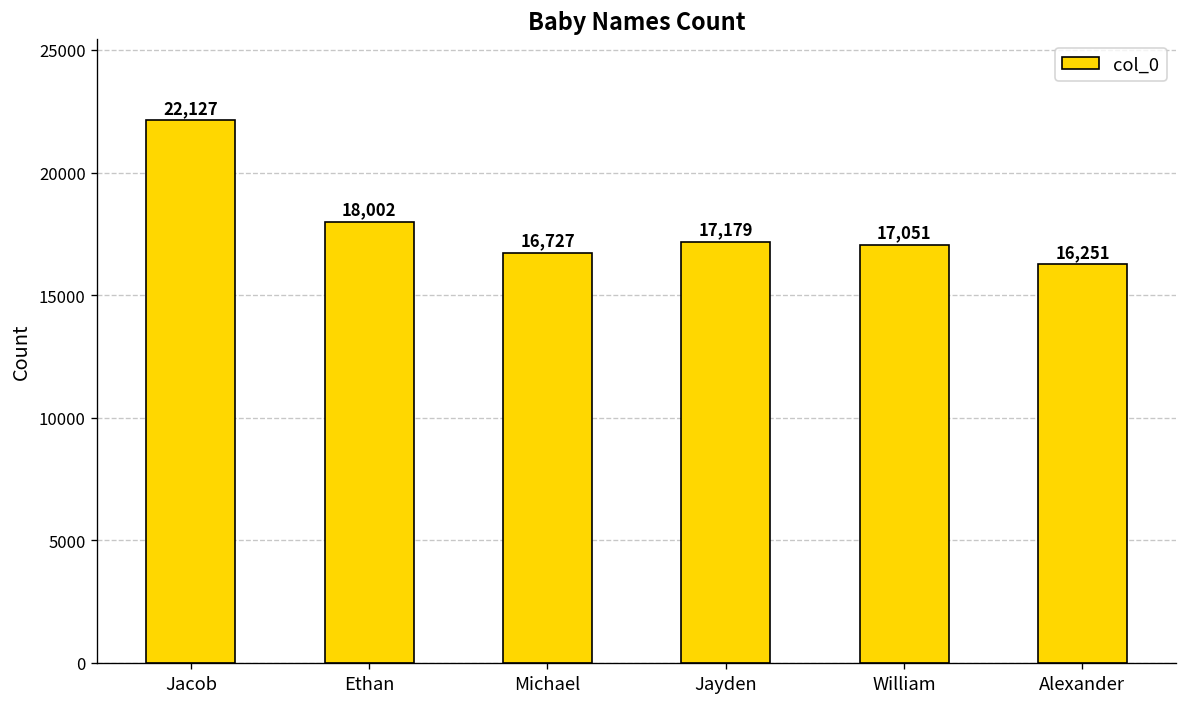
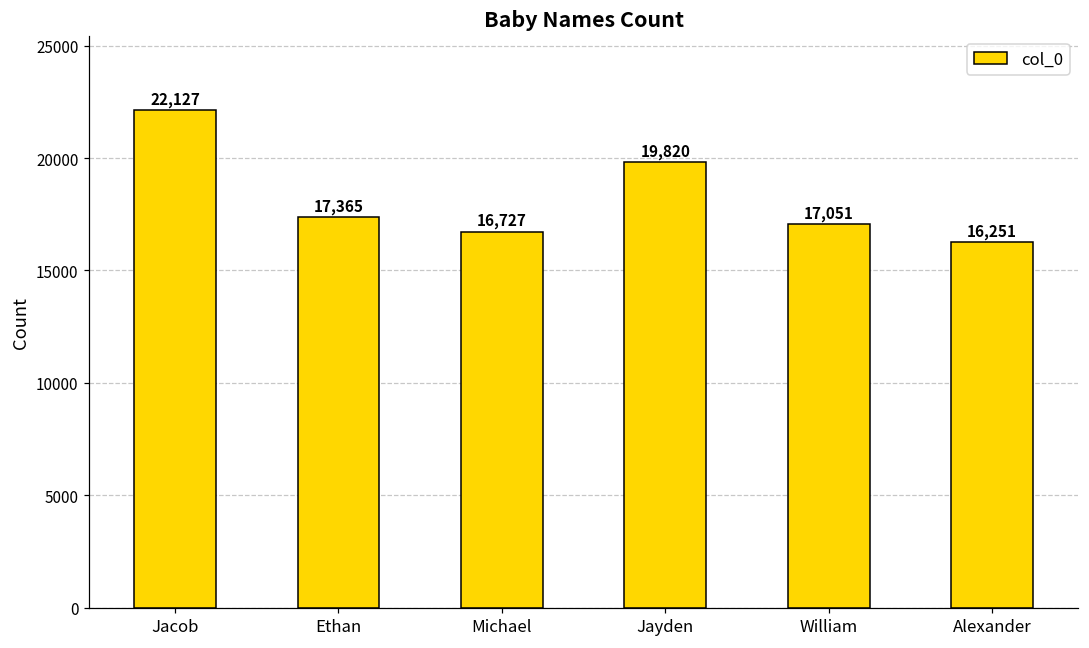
Ethan: 18,002 -> 17,365
Jayden: 17,179 -> 19,820
